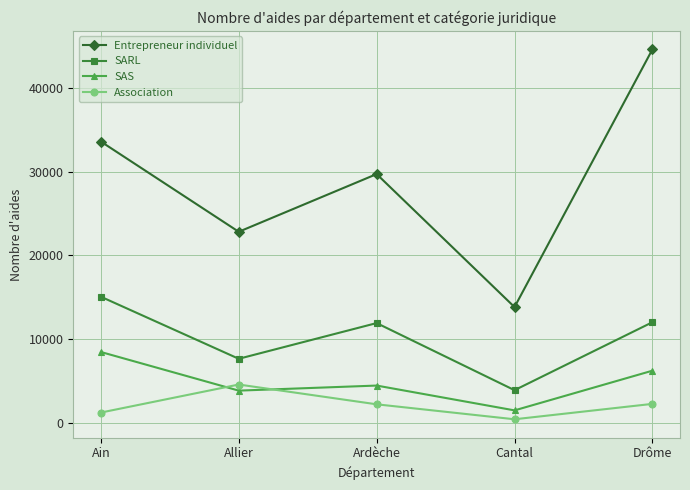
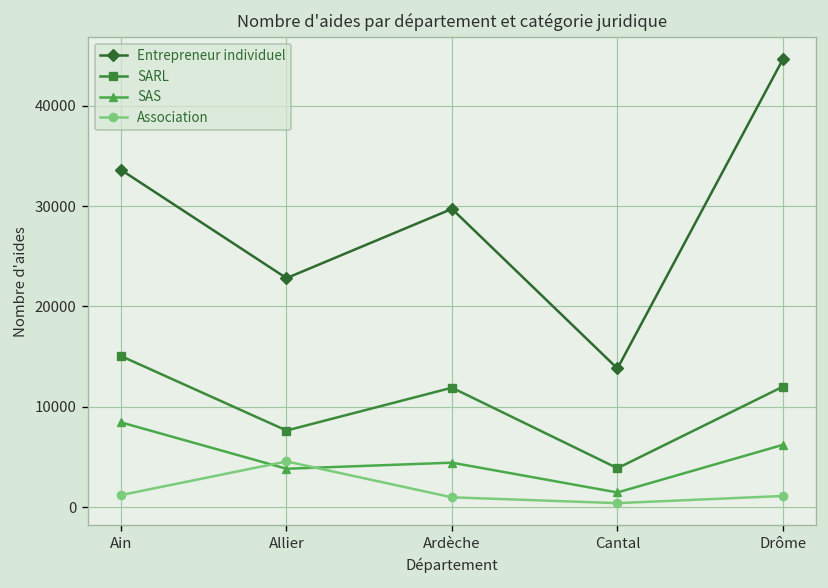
Association, Ardèche: 2000 -> 1000
Association, Drôme: 2000 -> 1000
